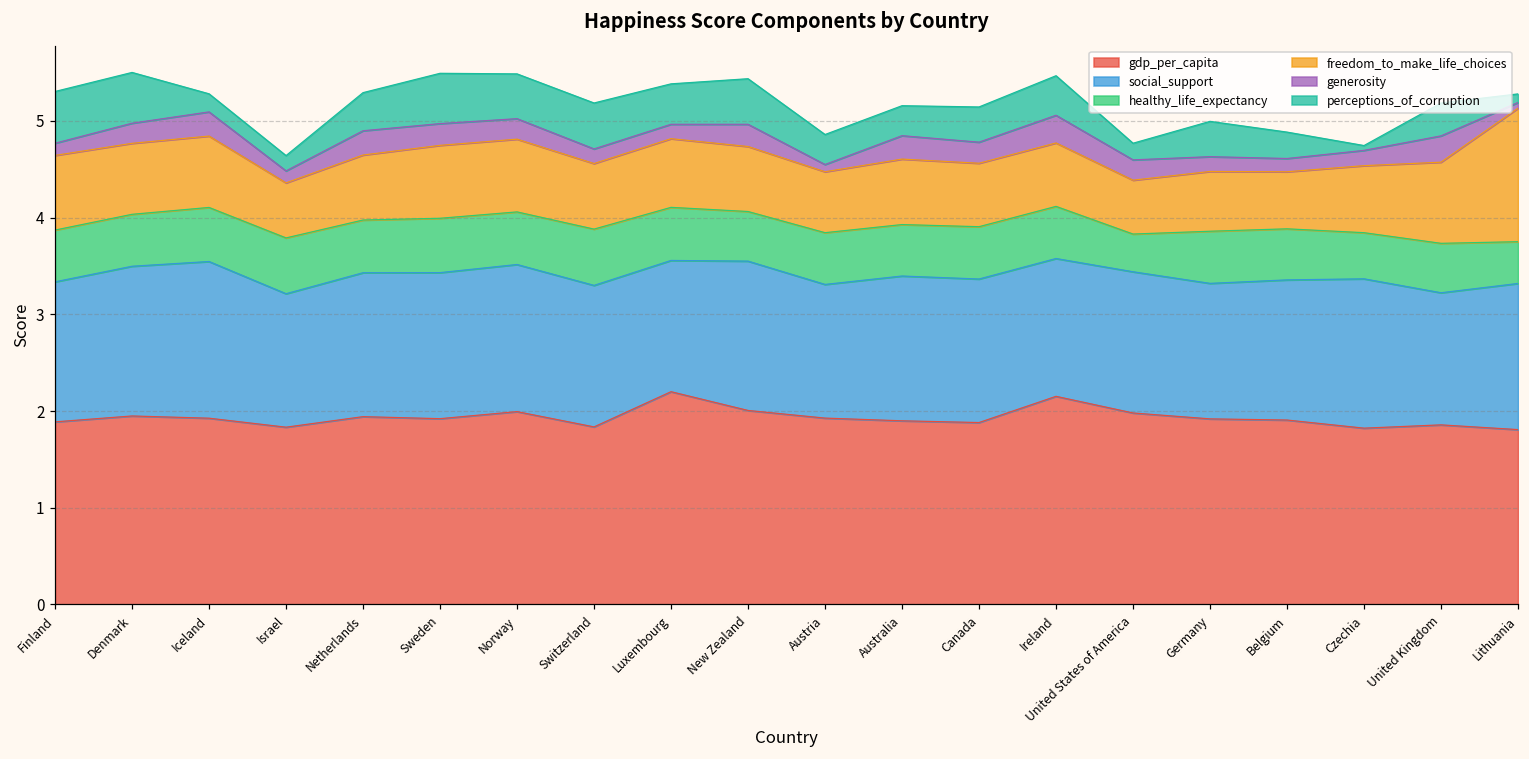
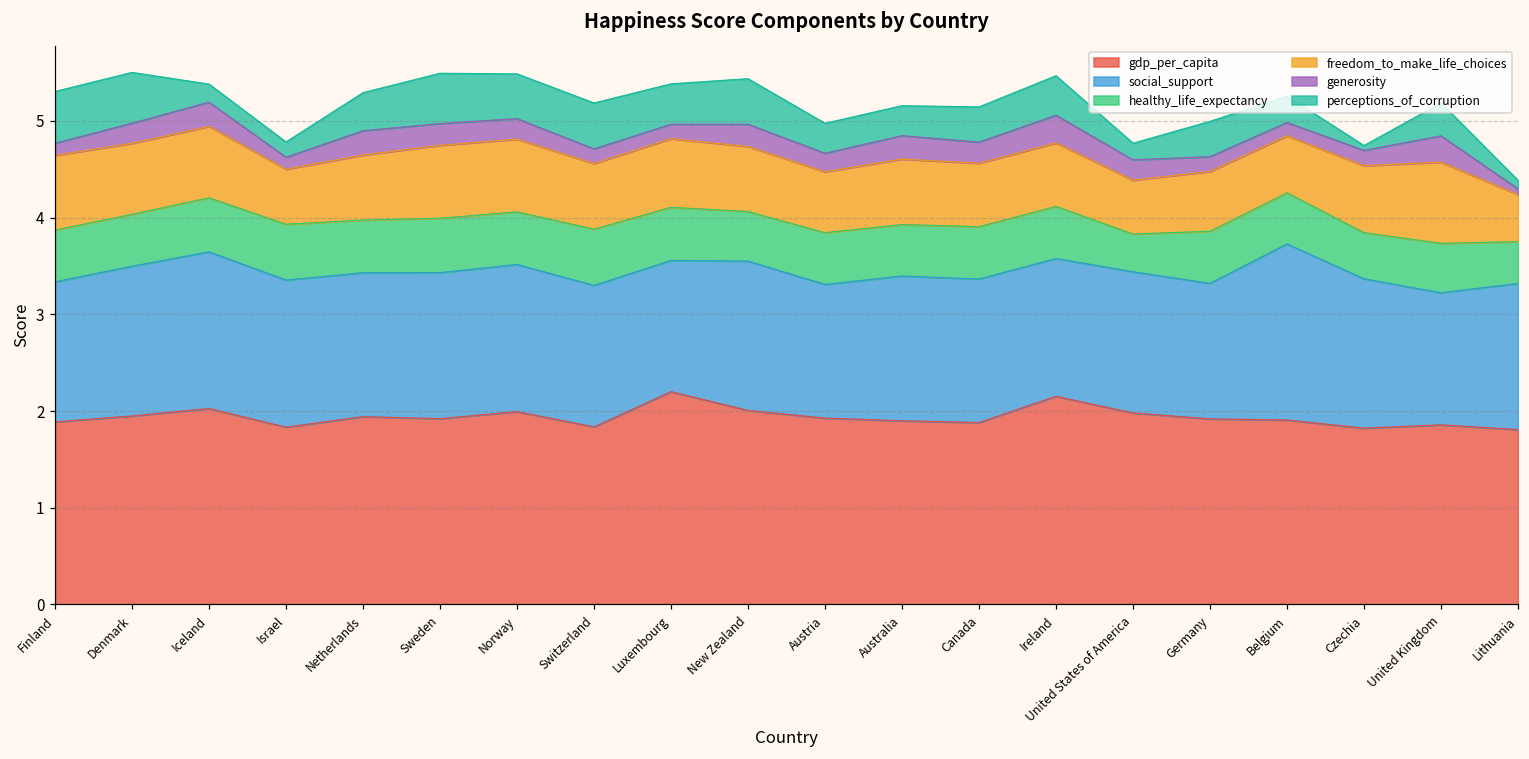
gdp_per_capita, Iceland: 1.9 -> 2.0
social_support, Israel: 1.4 -> 1.5
generosity, Austria: 0.1 -> 0.2
social_support, Belgium: 1.4 -> 1.8
freedom_to_make_life_choices, Lithuania: 1.4 -> 0.5
